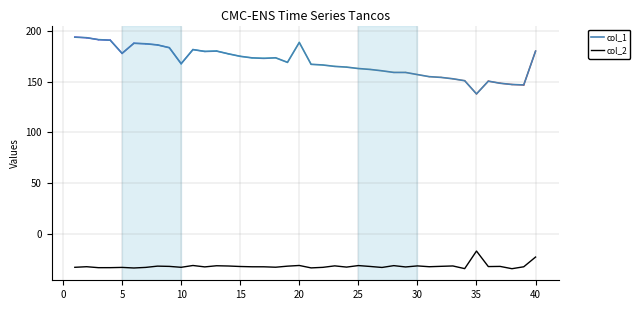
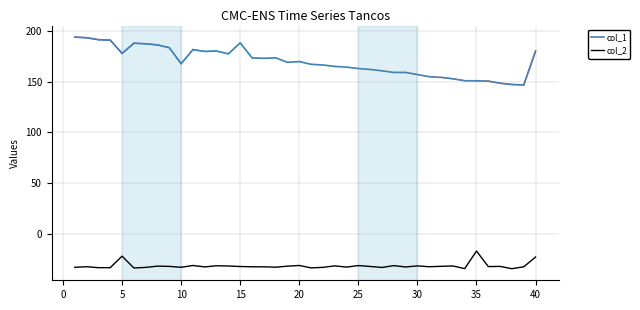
col_2, 5: -33 -> -22
col_1, 15: 175 -> 188
col_1, 20: 189 -> 170
col_1, 35: 138 -> 151
